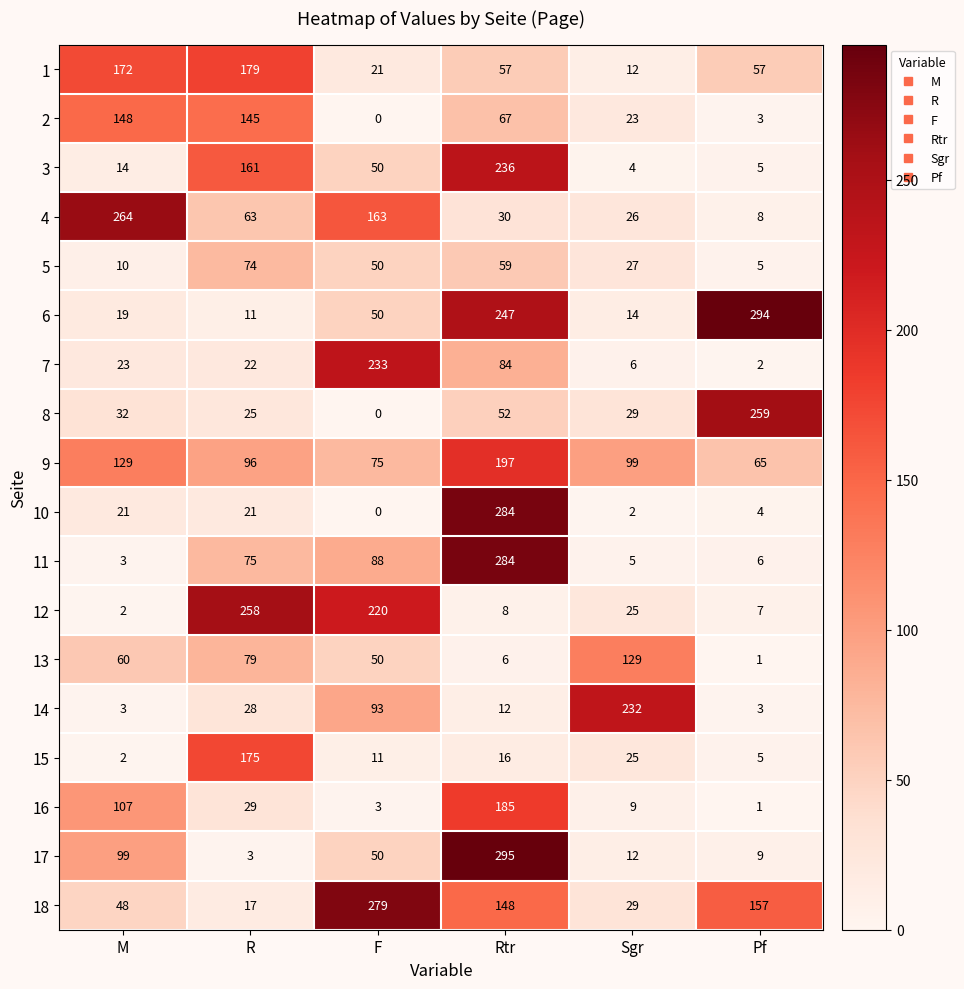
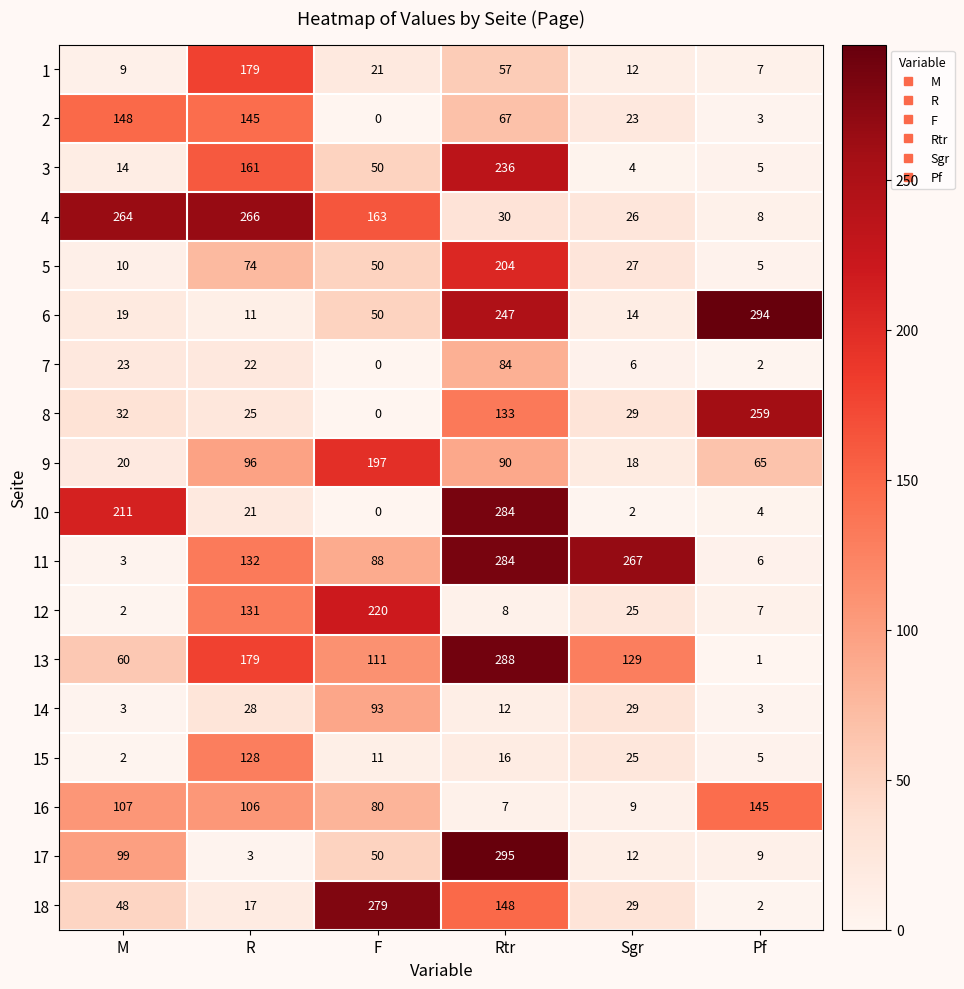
1, M: 172 -> 9
1, Pf: 57 -> 7
4, R: 63 -> 266
5, Rtr: 59 -> 204
7, F: 233 -> 0
8, Rtr: 52 -> 133
9, M: 129 -> 20
9, F: 75 -> 197
9, Rtr: 197 -> 90
9, Sgr: 99 -> 18
10, M: 21 -> 211
11, R: 75 -> 132
11, Sgr: 5 -> 267
12, R: 258 -> 131
13, R: 79 -> 179
13, F: 50 -> 111
13, Rtr: 6 -> 288
14, Sgr: 232 -> 29
15, R: 175 -> 128
16, R: 29 -> 106
16, F: 3 -> 80
16, Rtr: 185 -> 7
16, Pf: 1 -> 145
18, Pf: 157 -> 2
